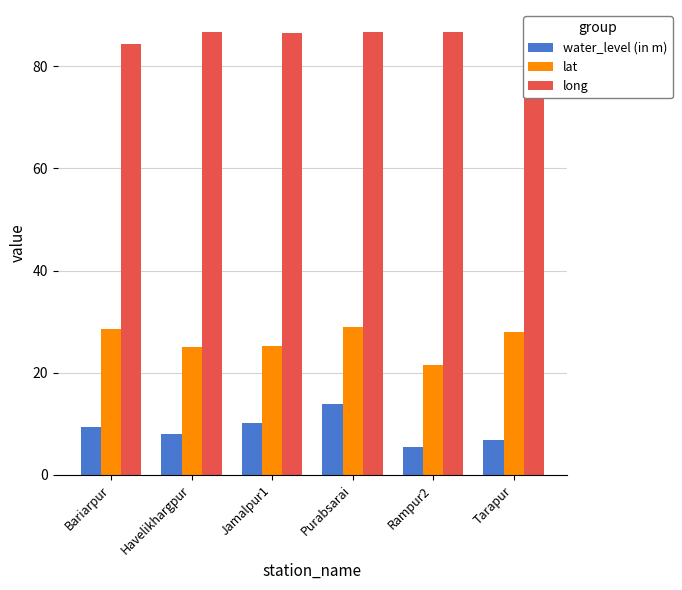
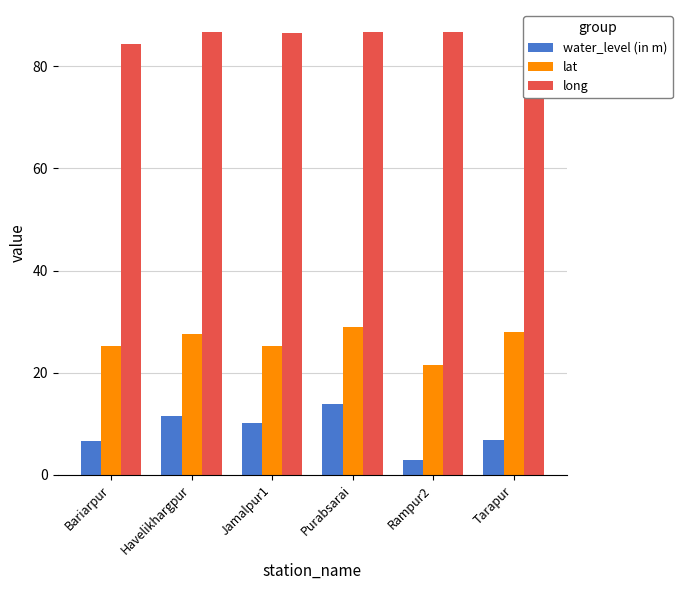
water_level (in m), Bariarpur: 9 -> 7
lat, Bariarpur: 29 -> 25
water_level (in m), Havelikhargpur: 8 -> 12
lat, Havelikhargpur: 25 -> 28
water_level (in m), Rampur2: 6 -> 3
